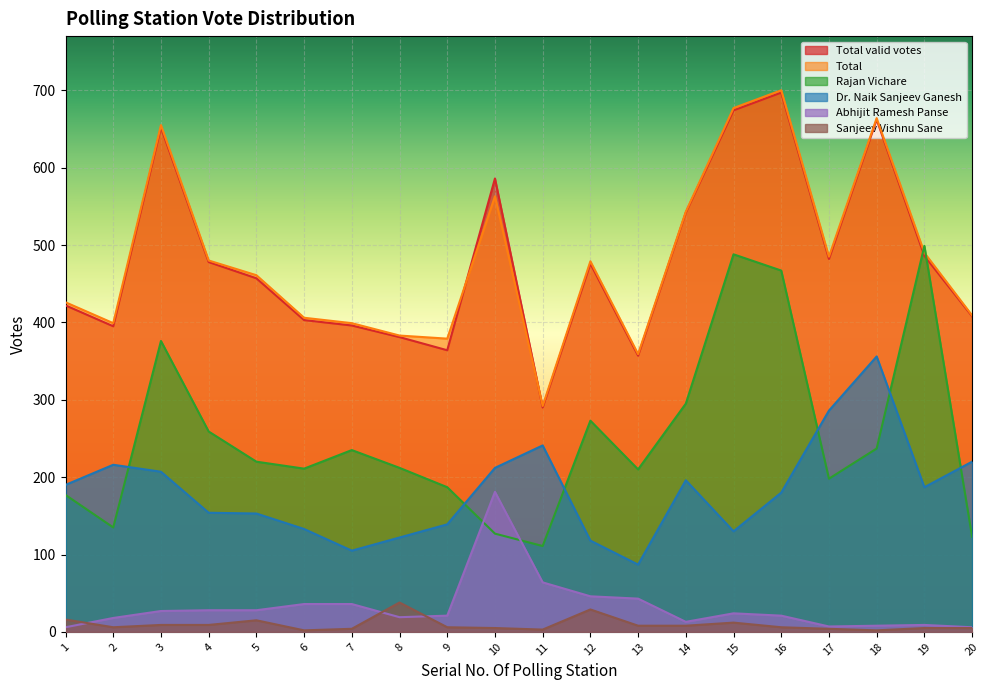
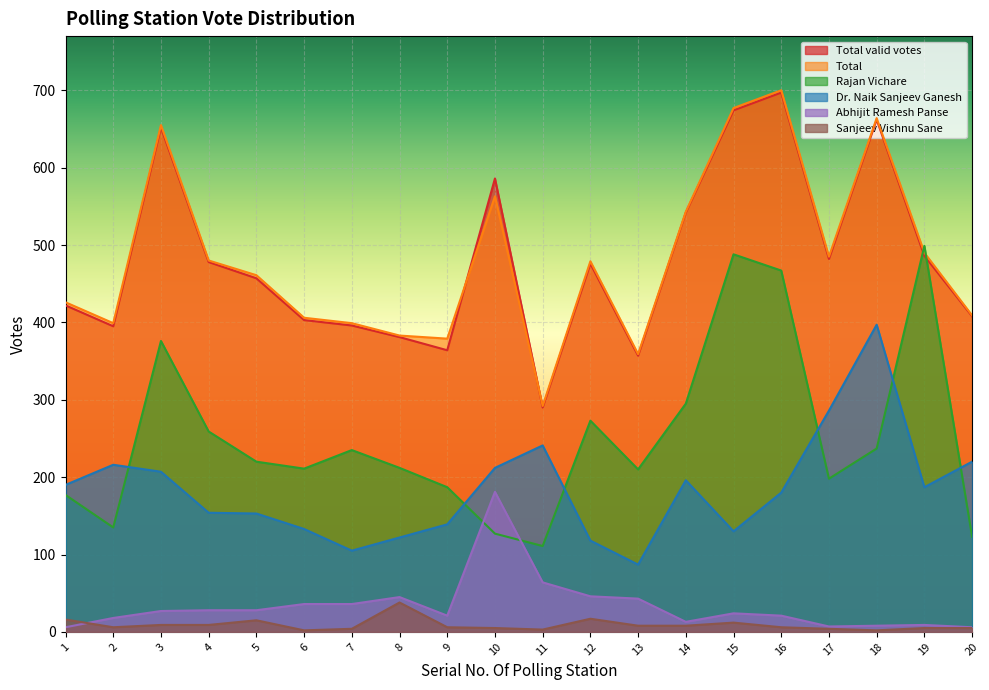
Abhijit Ramesh Panse, 8: 20 -> 50
Sanjeev Vishnu Sane, 12: 30 -> 20
Dr. Naik Sanjeev Ganesh, 18: 360 -> 400
